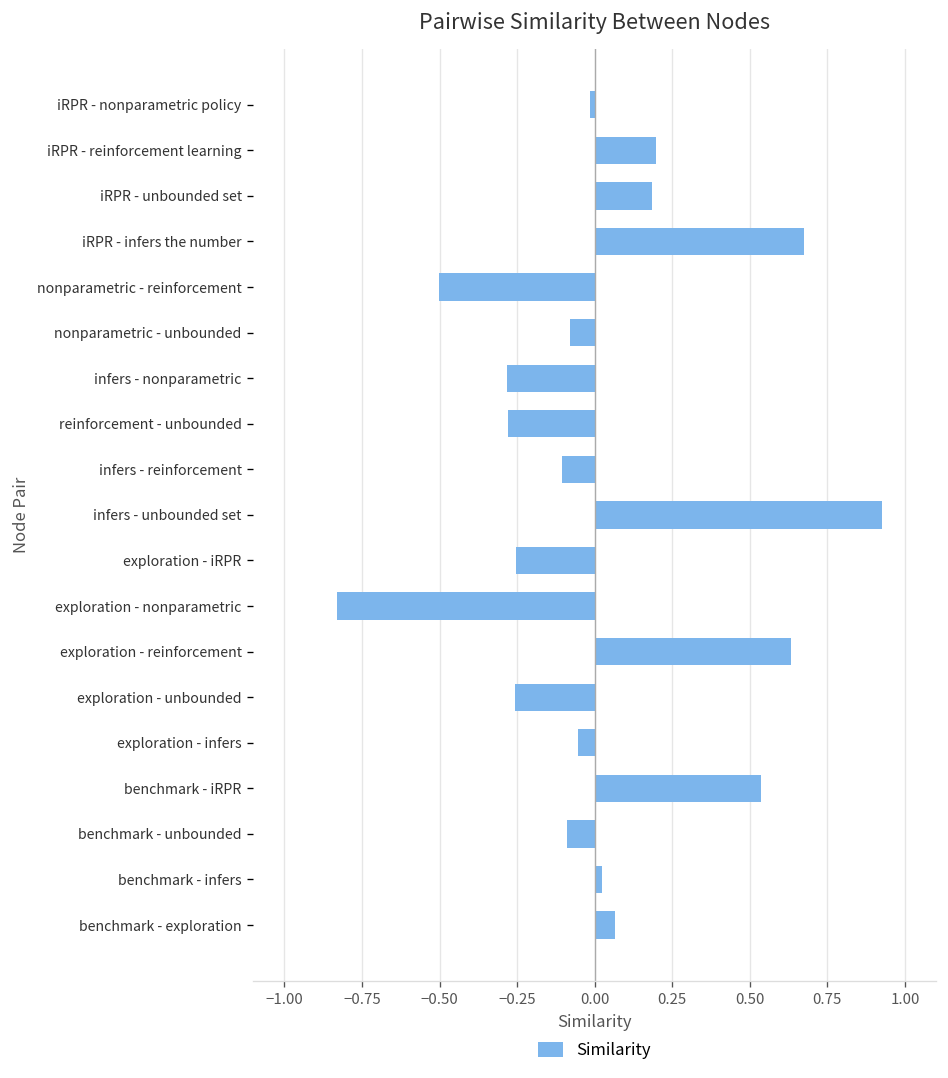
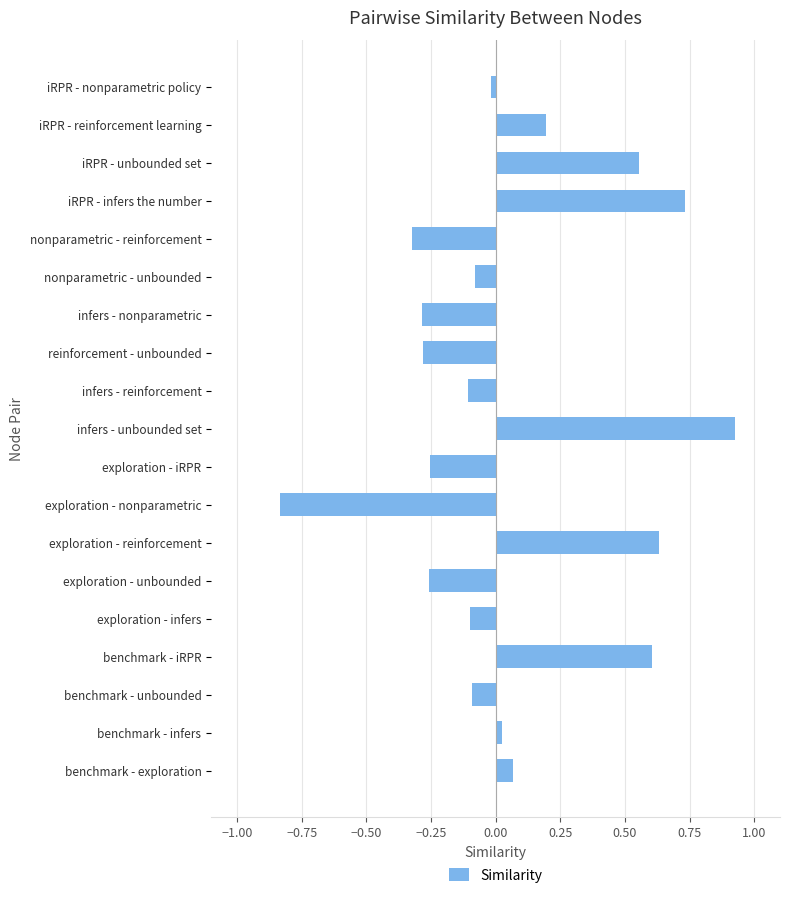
iRPR - unbounded set: 0.18 -> 0.55
iRPR - infers the number: 0.68 -> 0.73
nonparametric - reinforcement: -0.50 -> -0.32
exploration - infers: -0.05 -> -0.10
benchmark - iRPR: 0.54 -> 0.61
